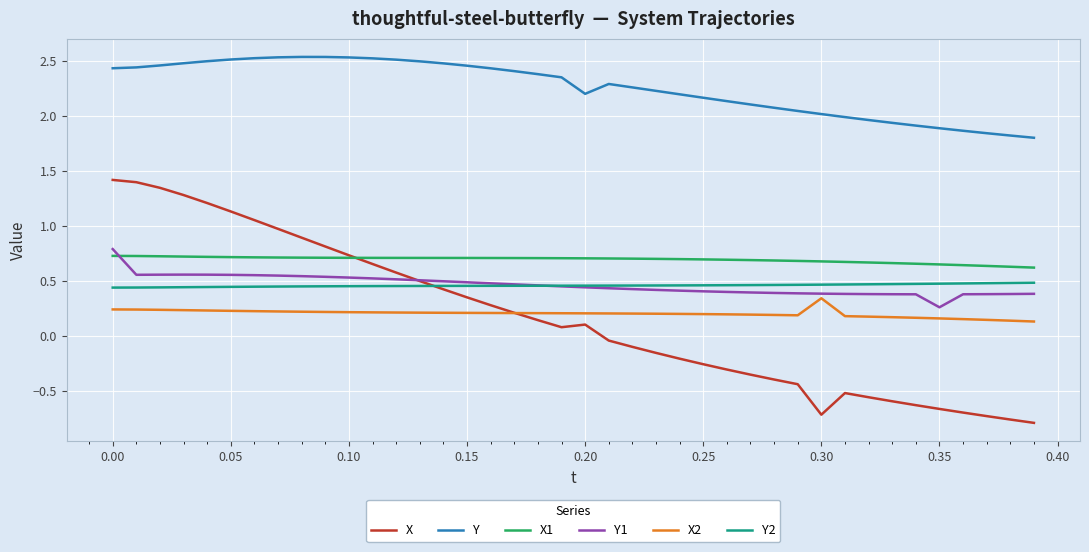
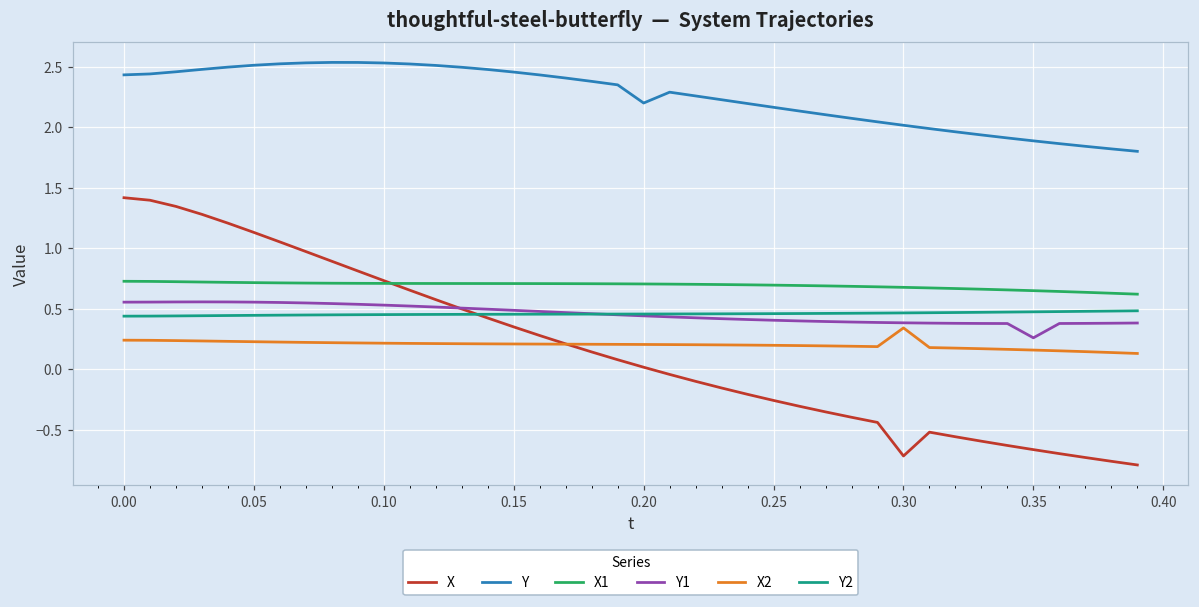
Y1, 0.00: 0.79 -> 0.55
X, 0.20: 0.10 -> 0.02
